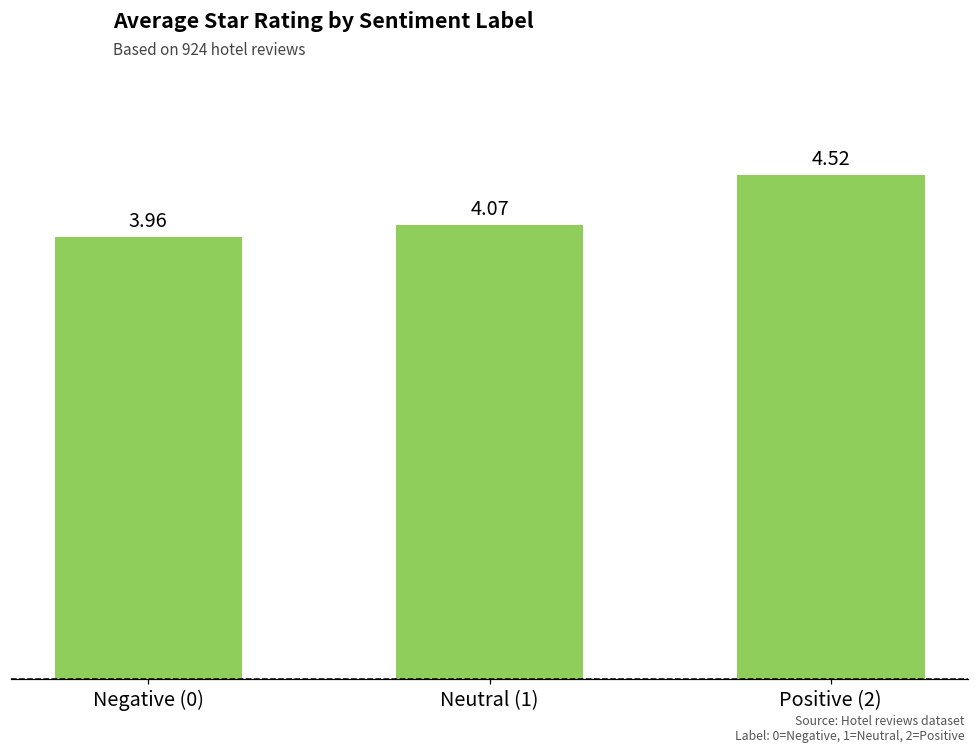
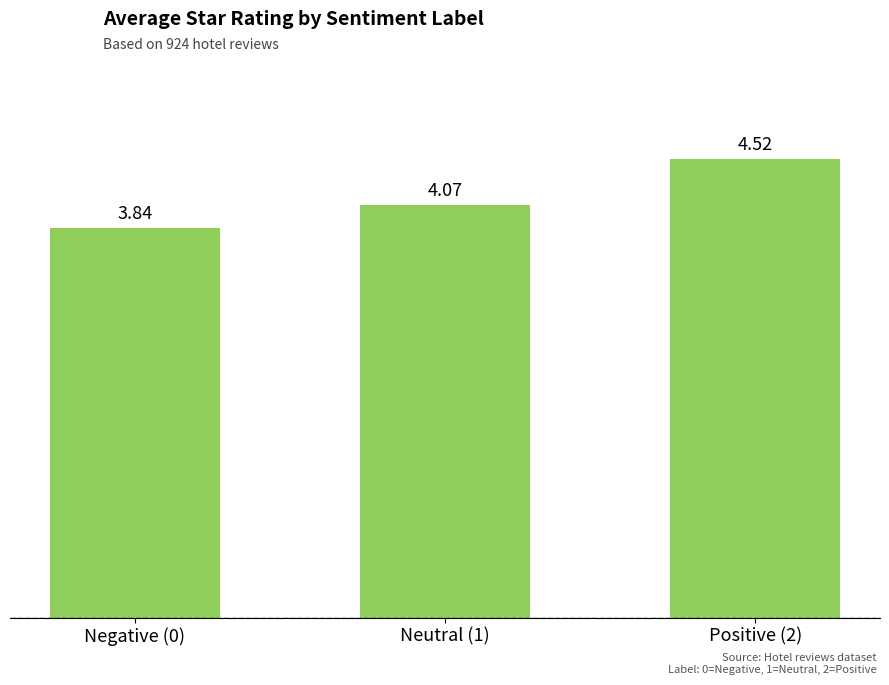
Negative (0): 3.96 -> 3.84
